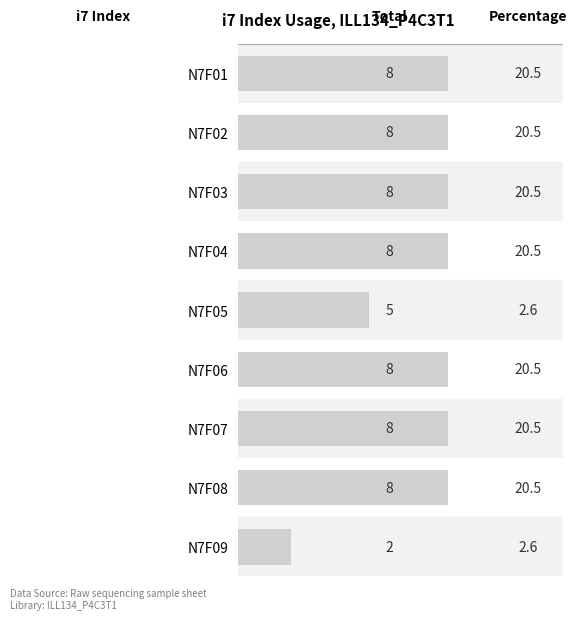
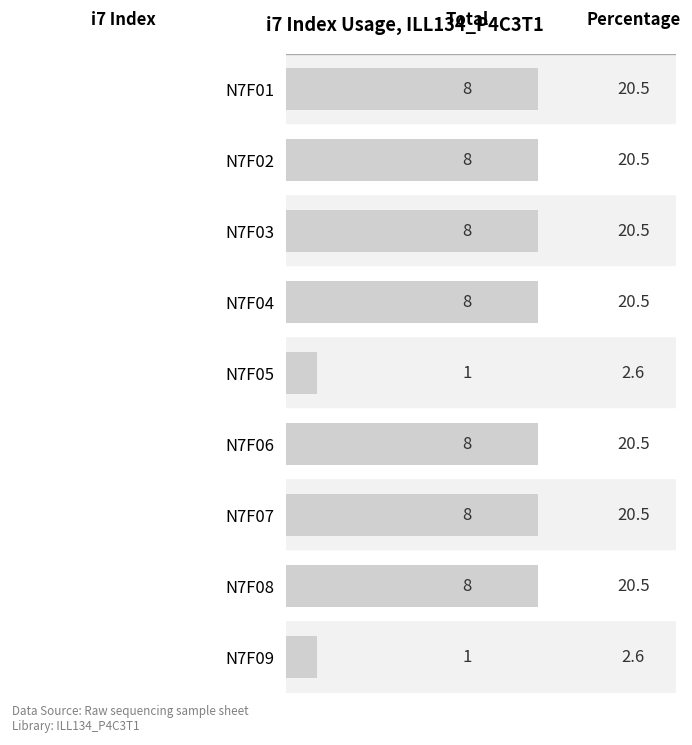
N7F05: 5 -> 1
N7F09: 2 -> 1
